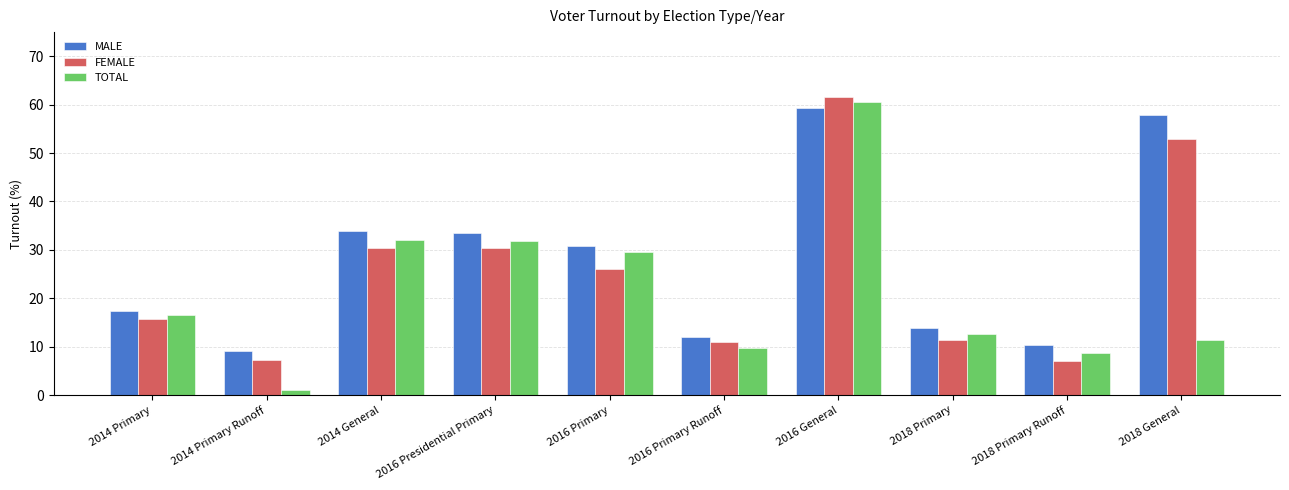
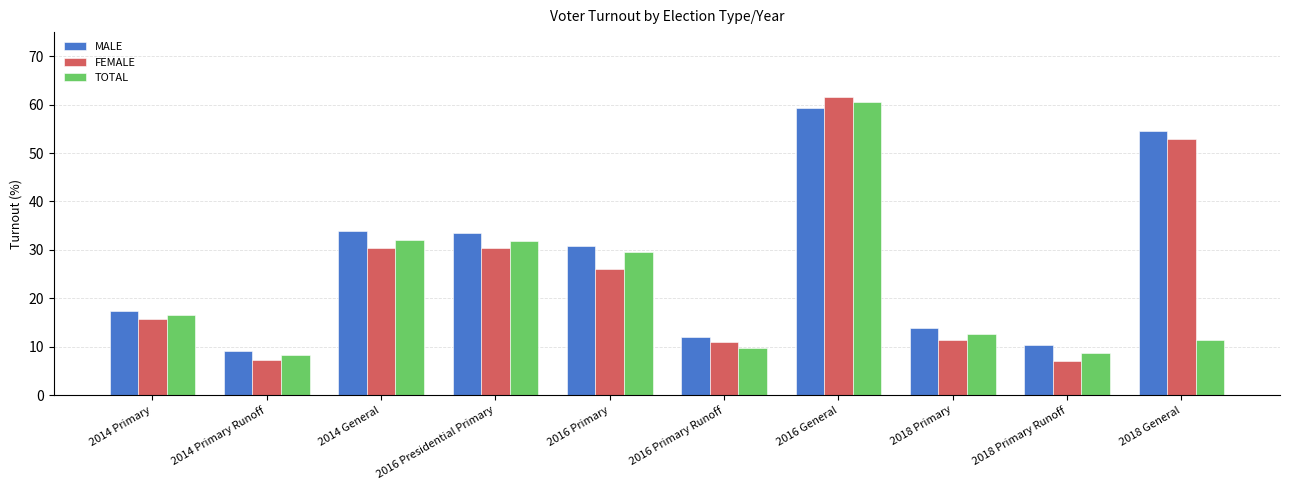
TOTAL, 2014 Primary Runoff: 1 -> 8
MALE, 2018 General: 58 -> 55
